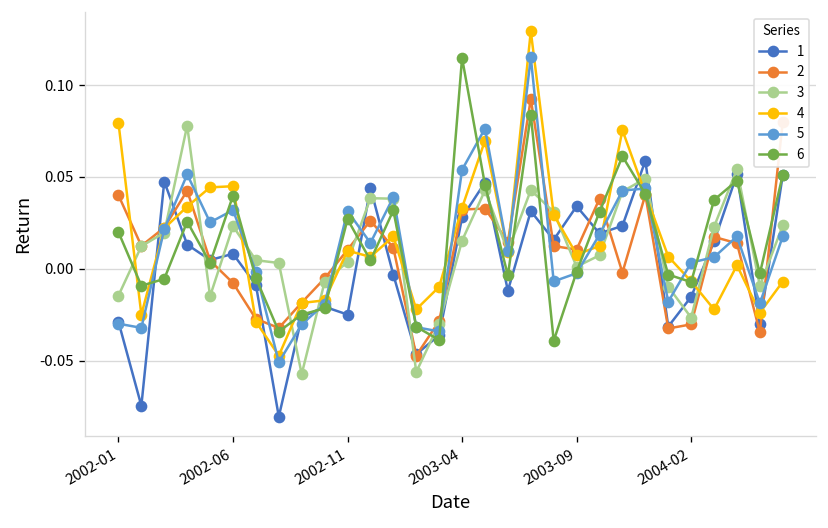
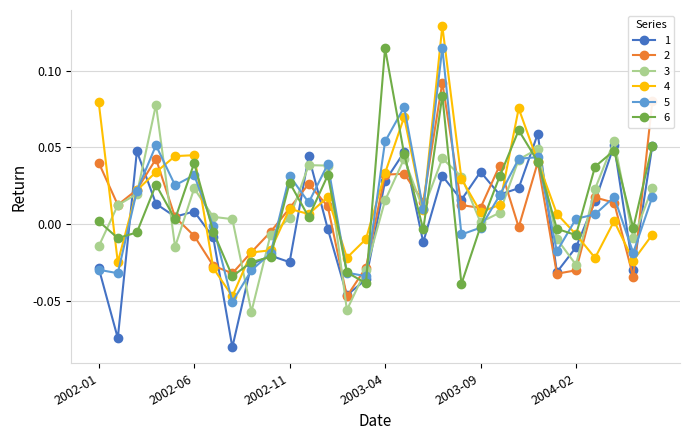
6, 2002-01: 0.020 -> 0.002
